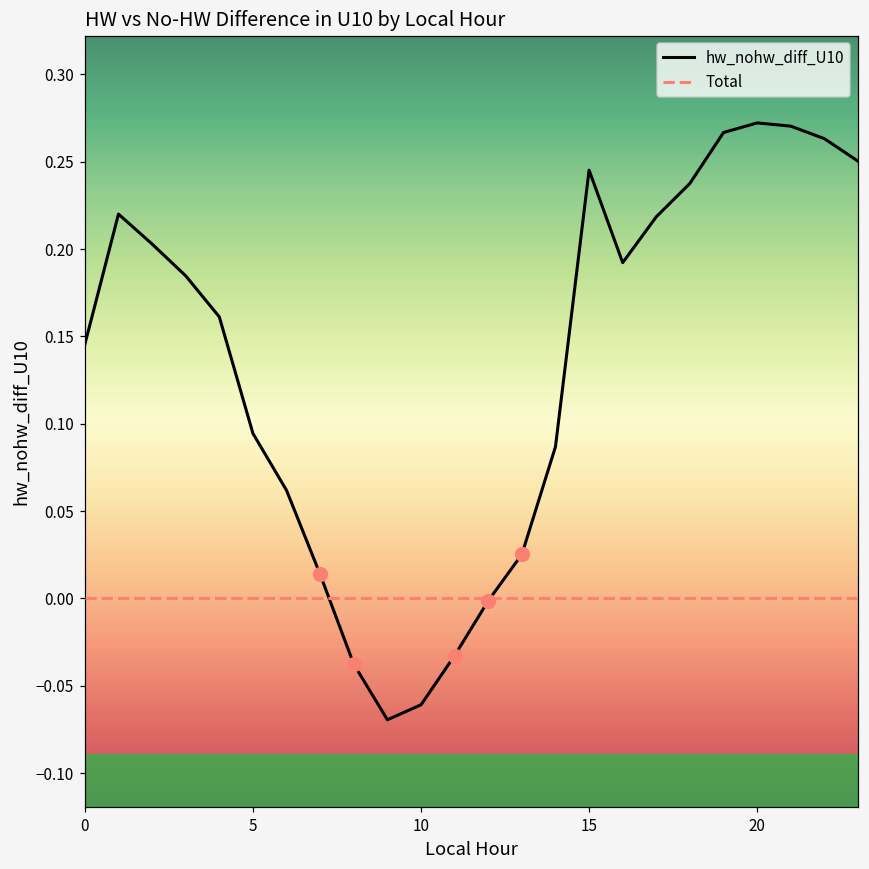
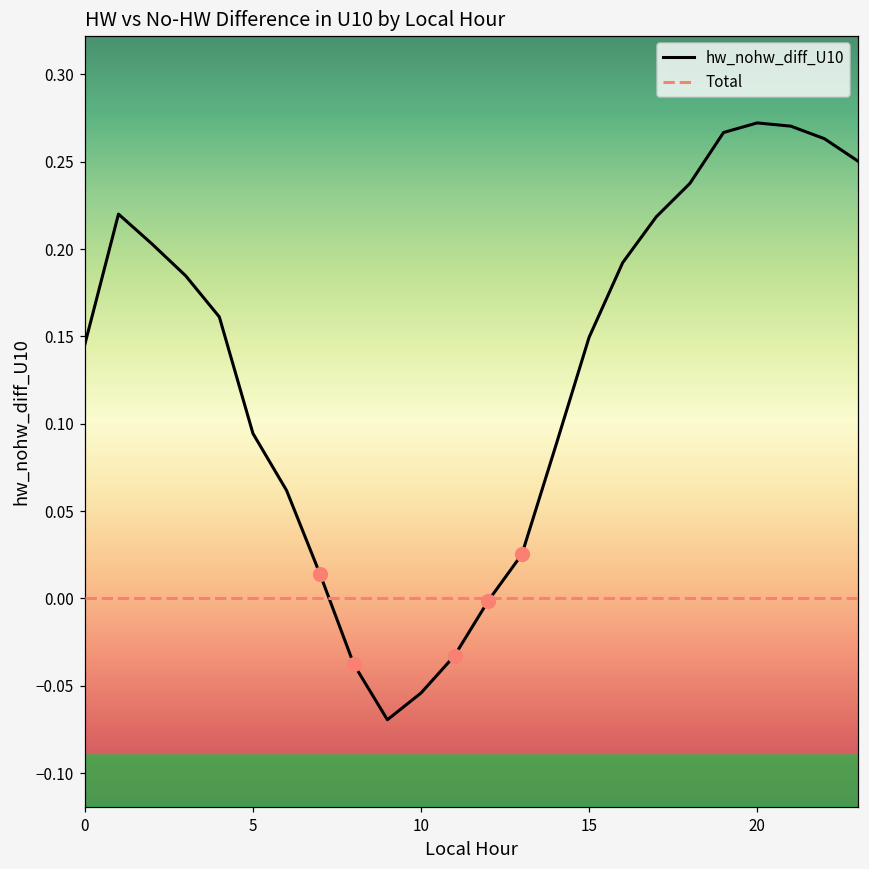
hw_nohw_diff_U10, 10: -0.061 -> -0.054
hw_nohw_diff_U10, 15: 0.245 -> 0.149
